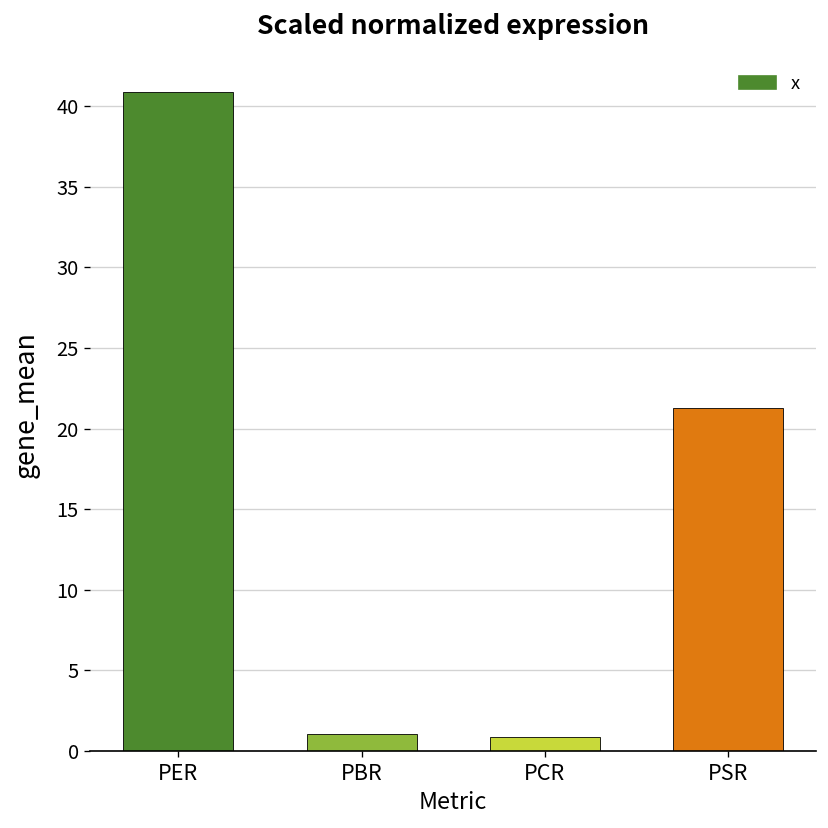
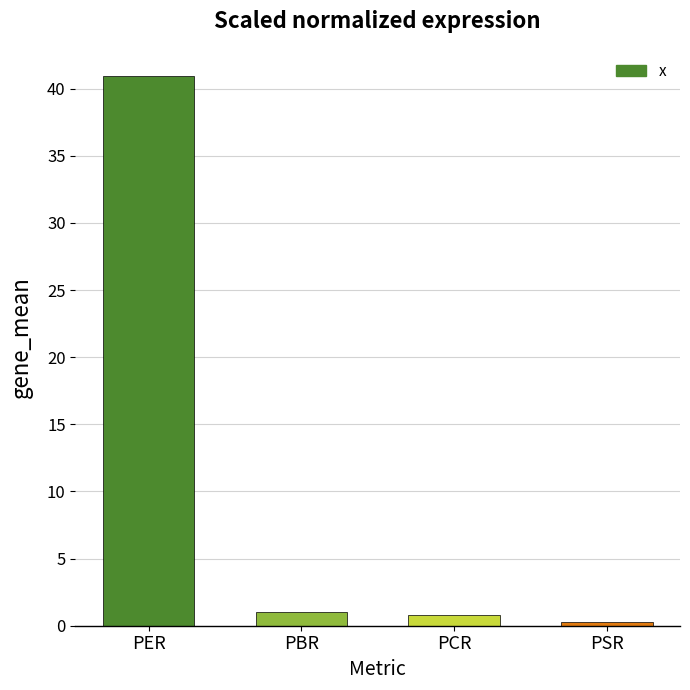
PSR: 21.3 -> 0.3
